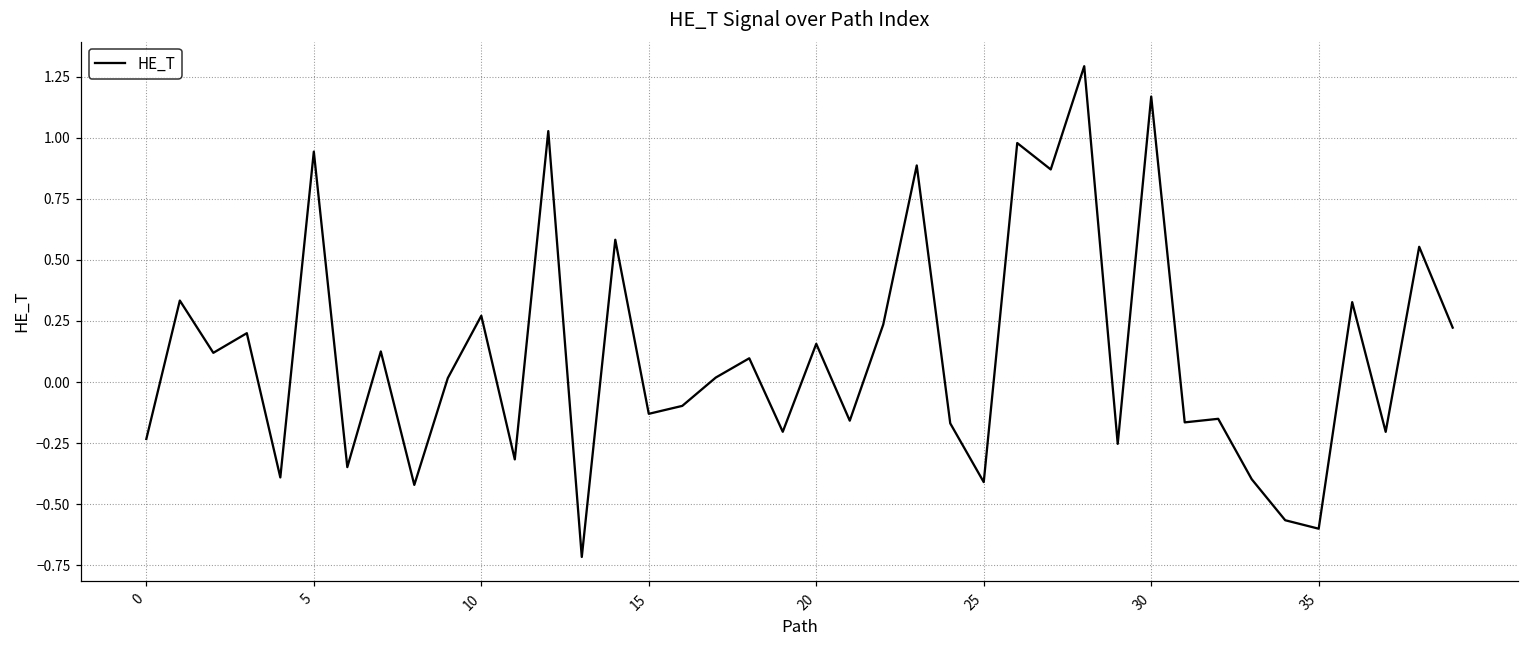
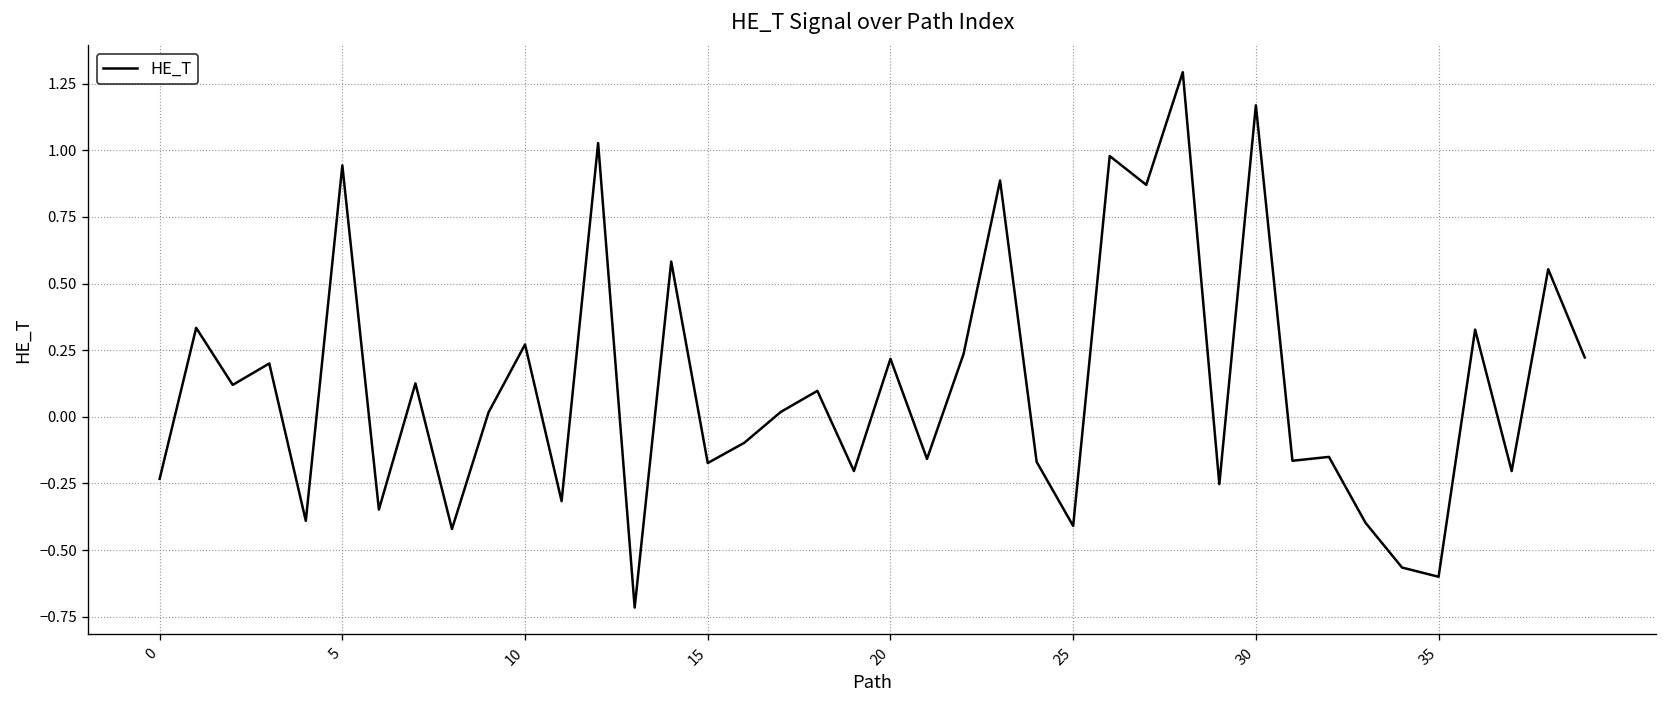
15: -0.13 -> -0.17
20: 0.16 -> 0.22
